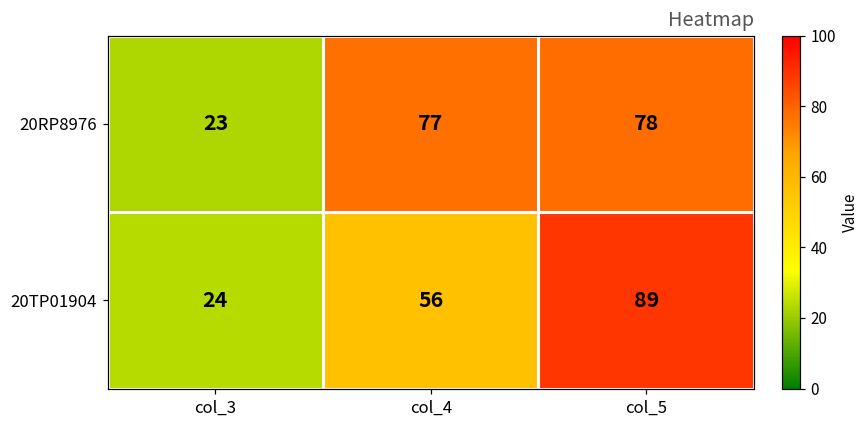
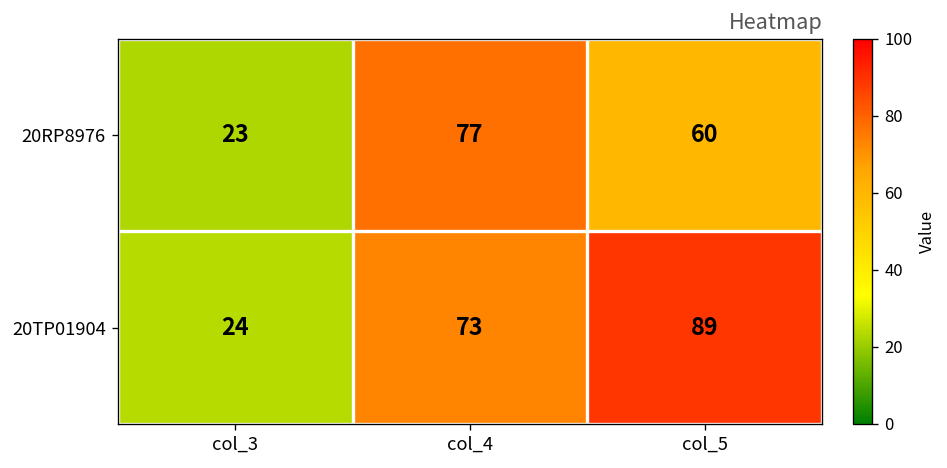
20RP8976, col_5: 78 -> 60
20TP01904, col_4: 56 -> 73
